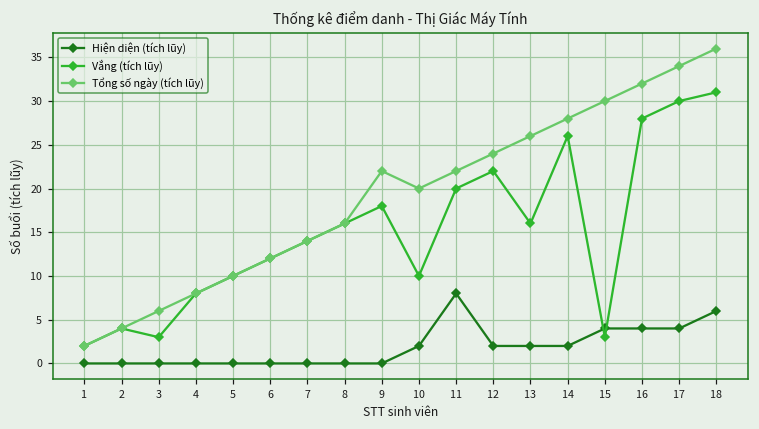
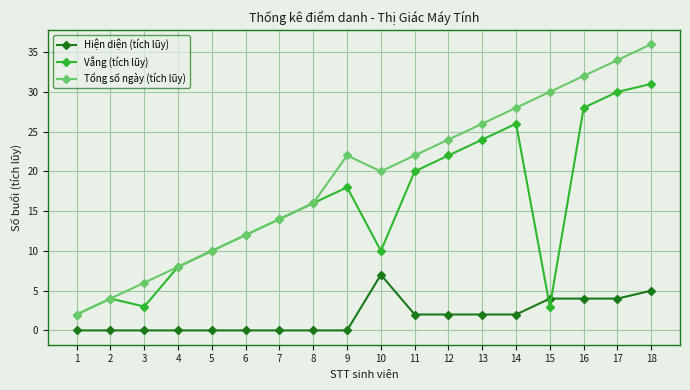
Hiện diện (tích lũy), 10: 2 -> 7
Hiện diện (tích lũy), 11: 8 -> 2
Vắng (tích lũy), 13: 16 -> 24
Hiện diện (tích lũy), 18: 6 -> 5
